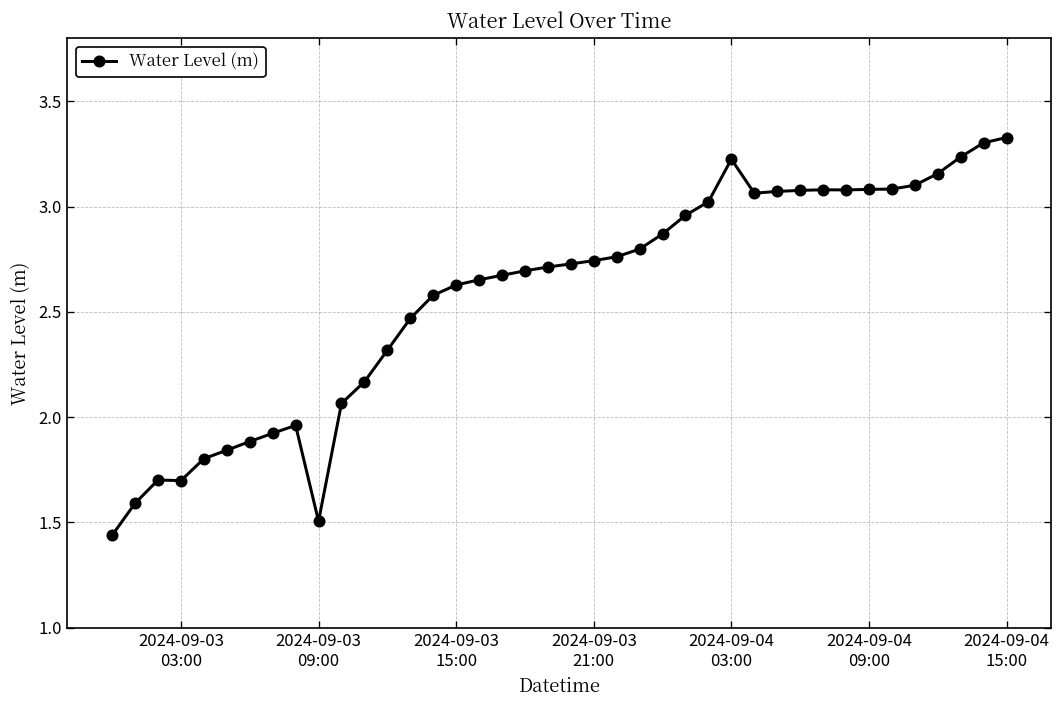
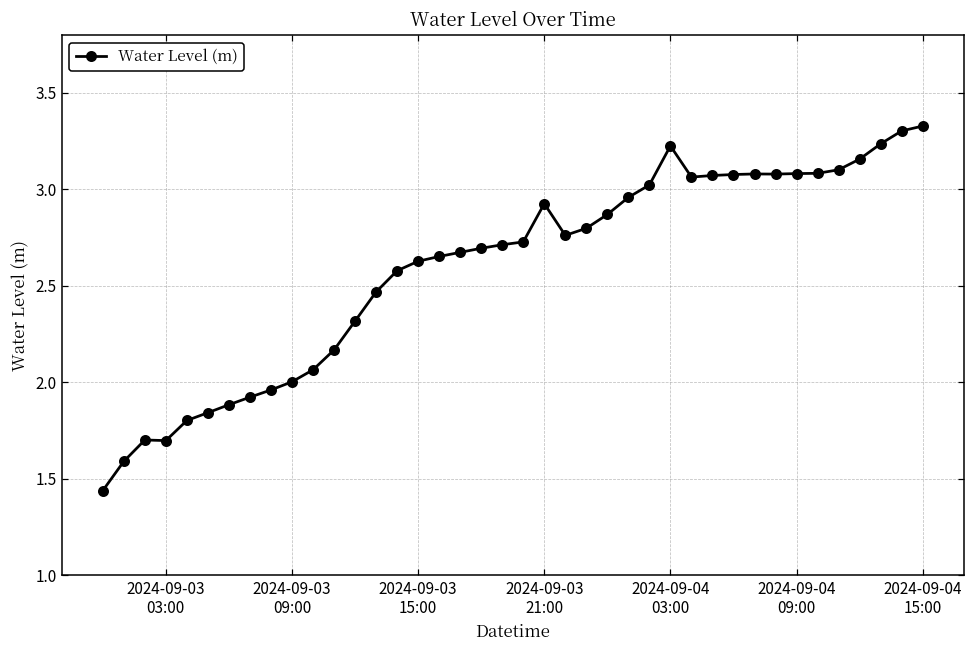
2024-09-03 09:00: 1.51 -> 2.00
2024-09-03 21:00: 2.74 -> 2.93
